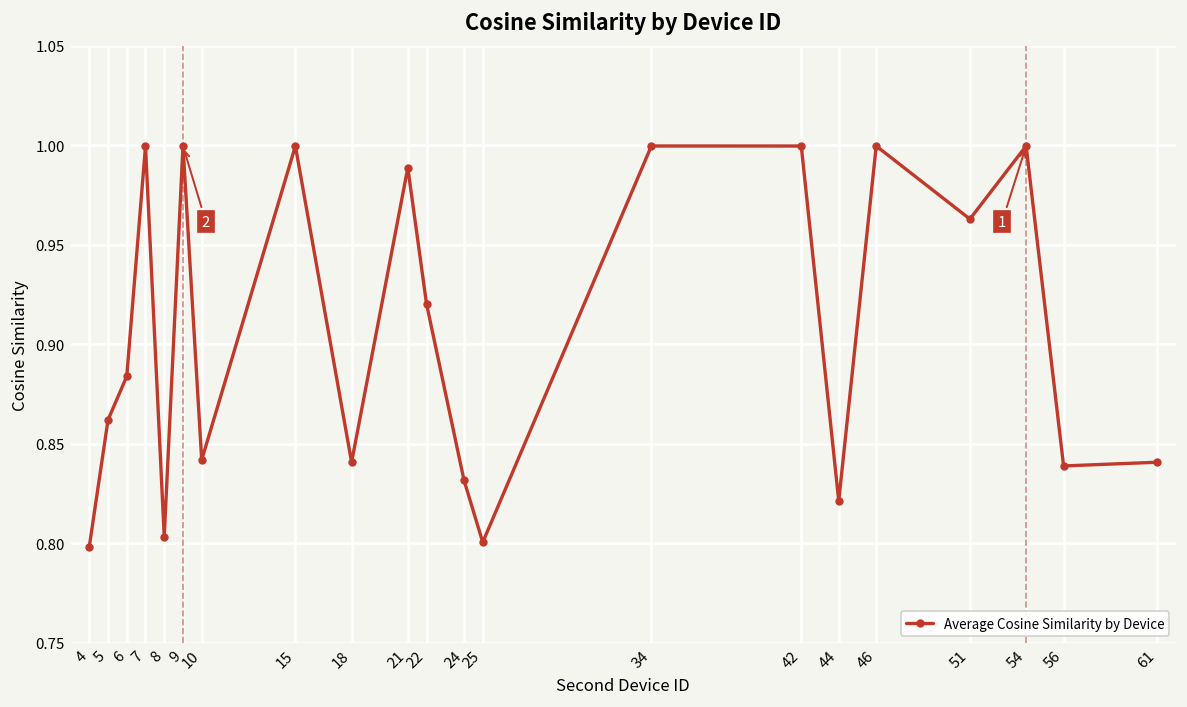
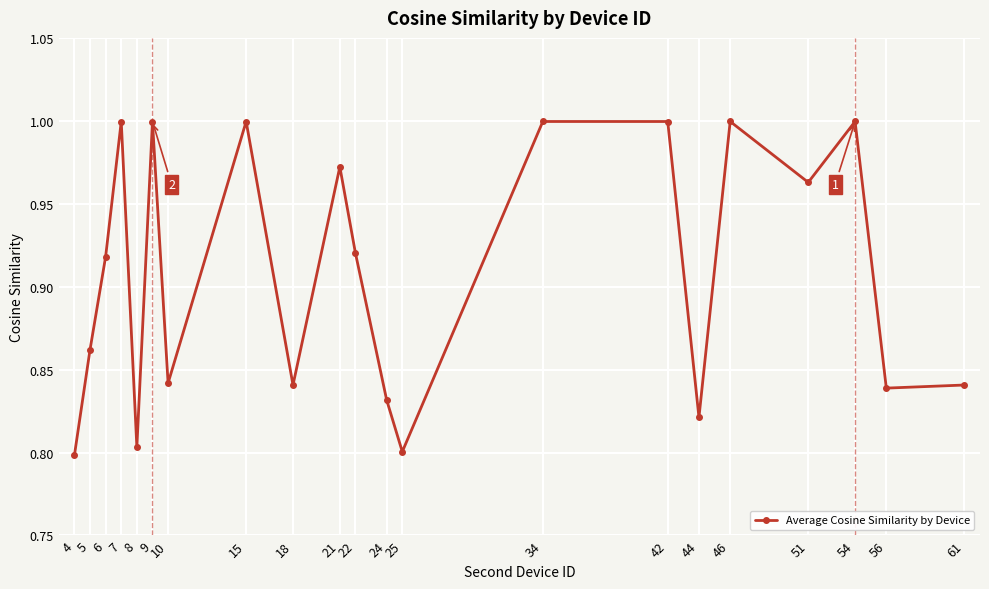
6: 0.884 -> 0.918
21: 0.989 -> 0.972
